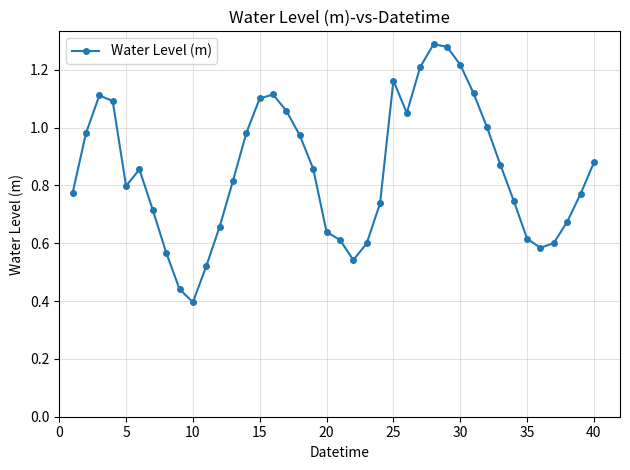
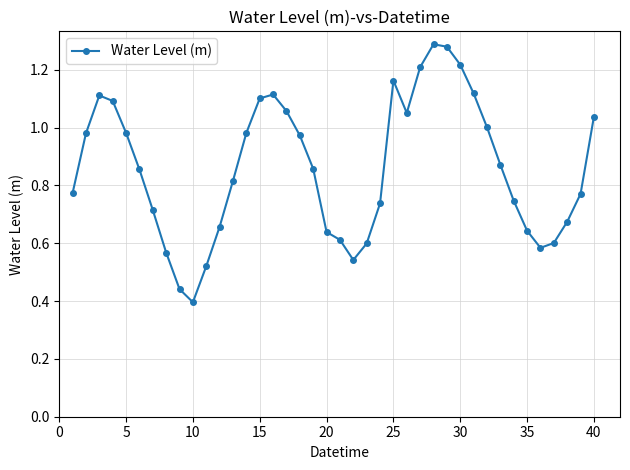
5: 0.80 -> 0.98
35: 0.62 -> 0.64
40: 0.88 -> 1.04
